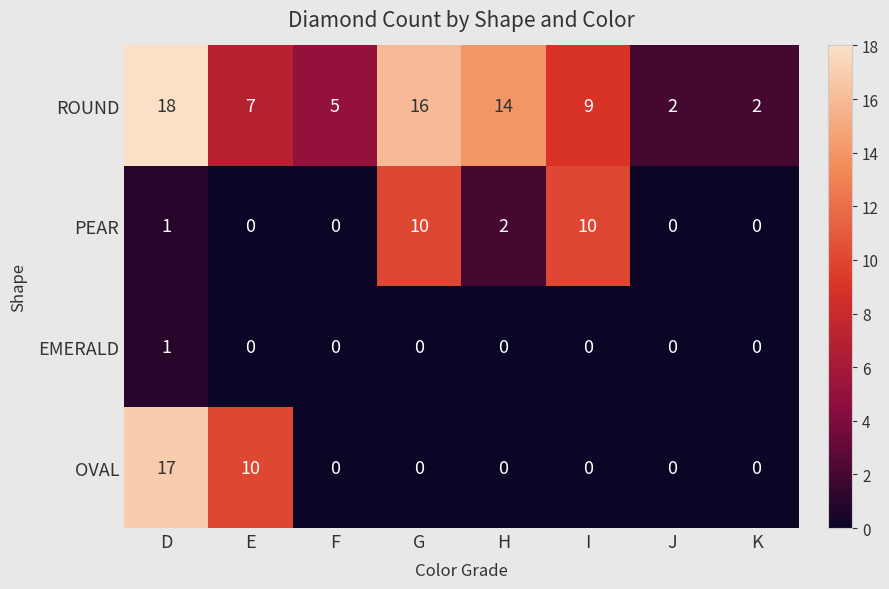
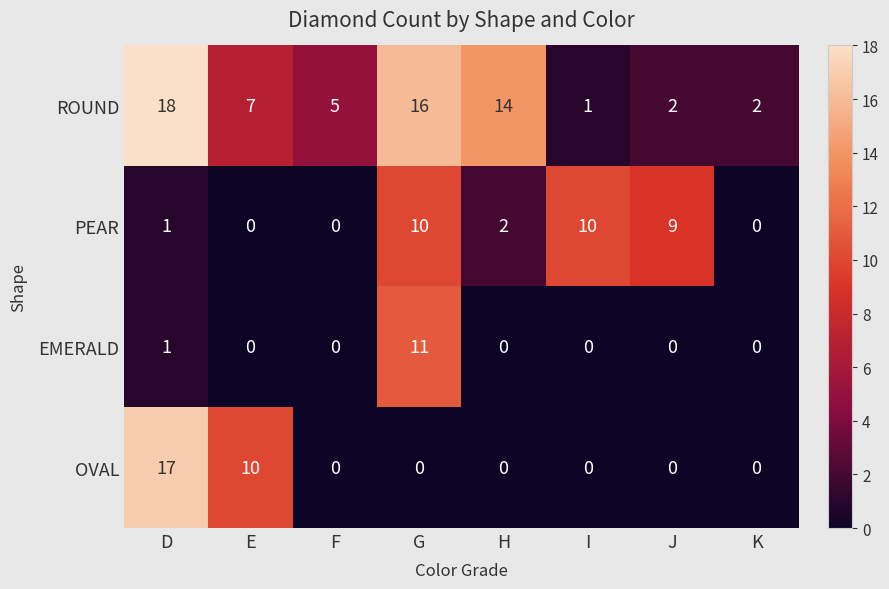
ROUND, I: 9 -> 1
PEAR, J: 0 -> 9
EMERALD, G: 0 -> 11
